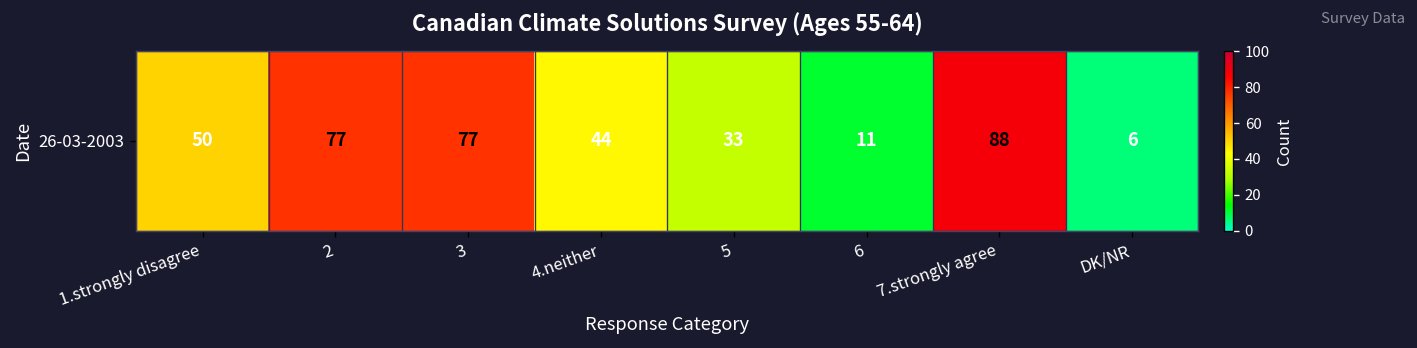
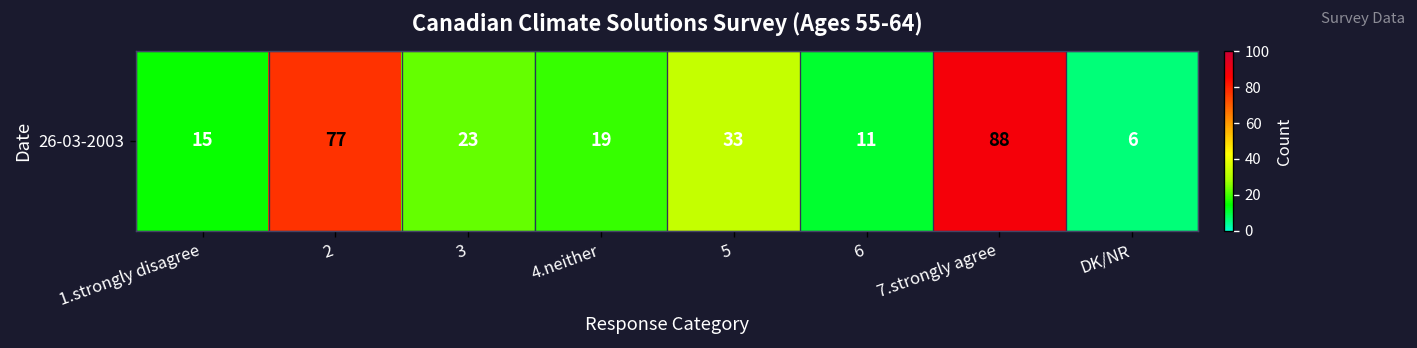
26-03-2003, 1.strongly disagree: 50 -> 15
26-03-2003, 3: 77 -> 23
26-03-2003, 4.neither: 44 -> 19
